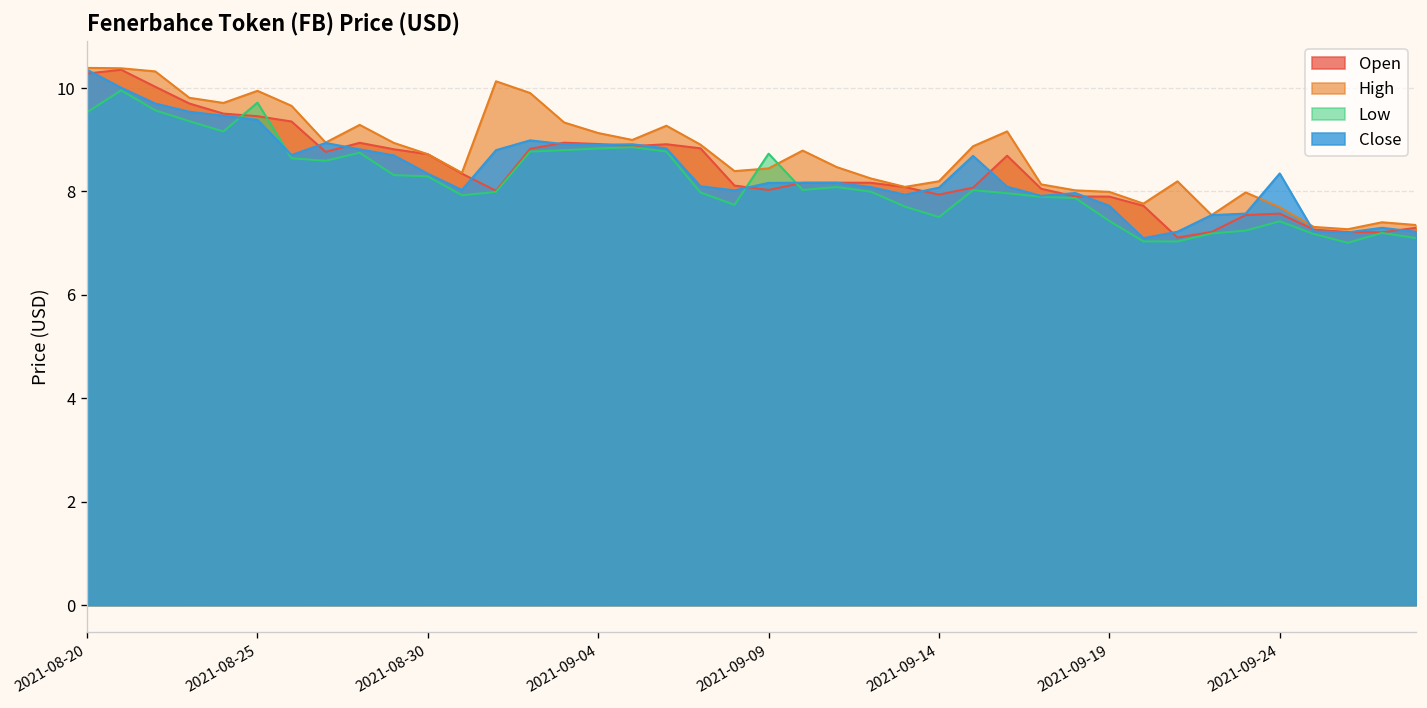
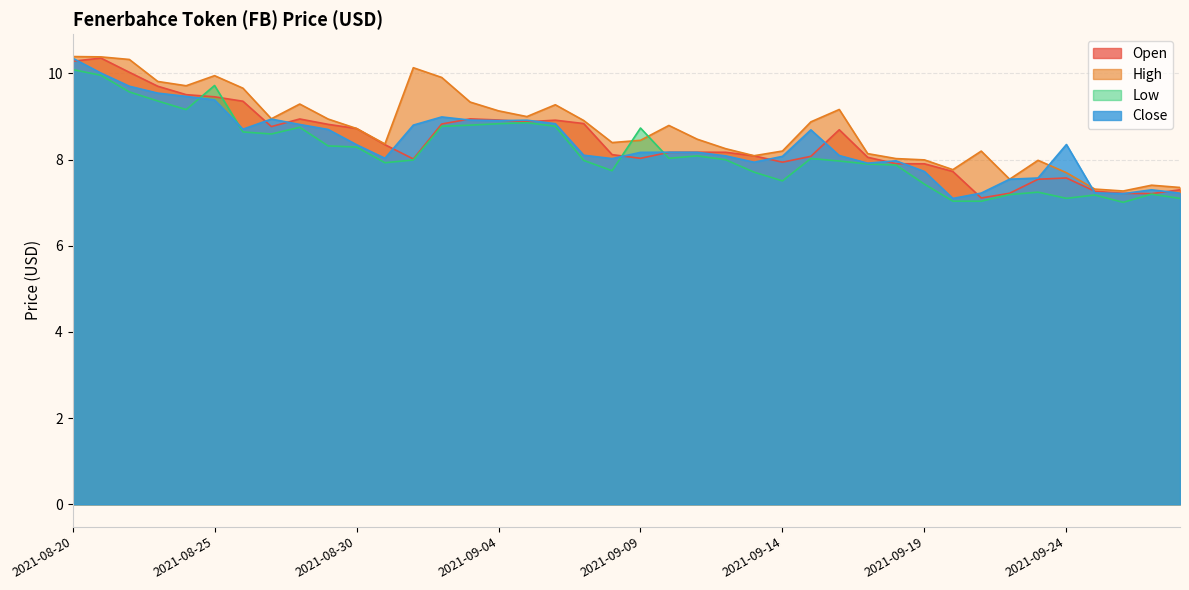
Low, 2021-08-20: 9.5 -> 10.1
Low, 2021-09-24: 7.4 -> 7.1
